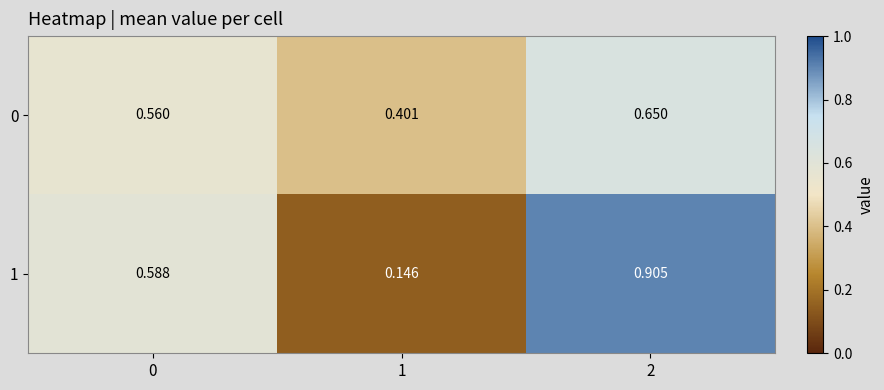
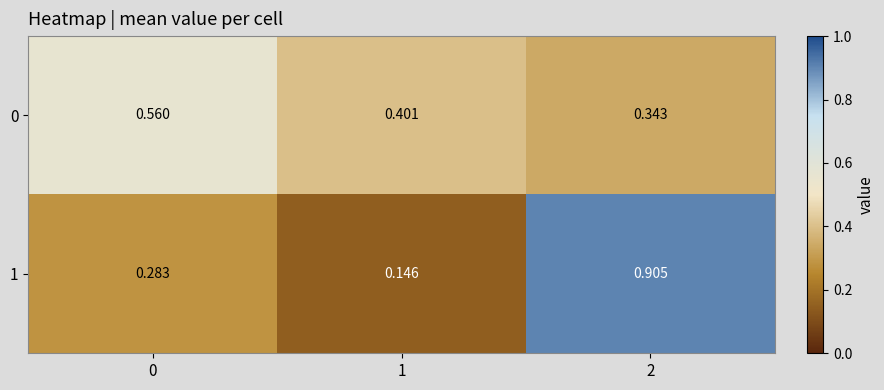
0, 2: 0.650 -> 0.343
1, 0: 0.588 -> 0.283
